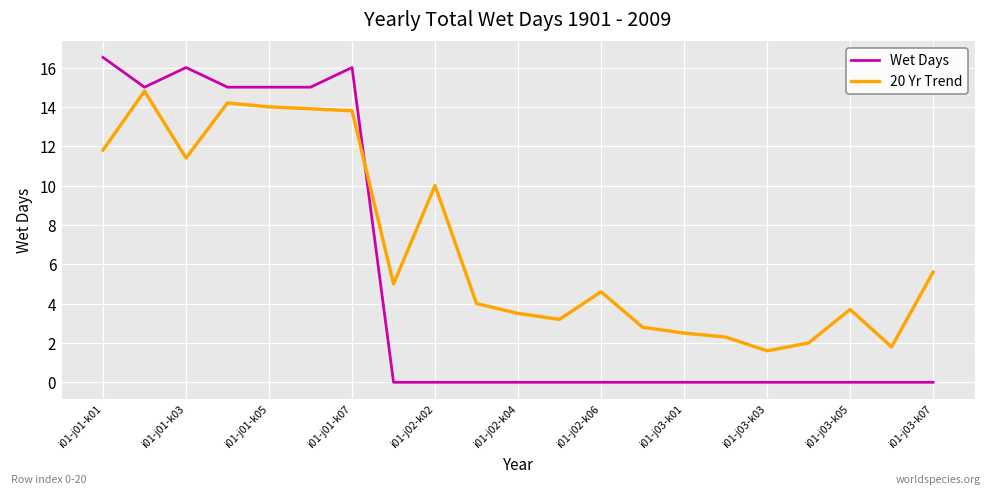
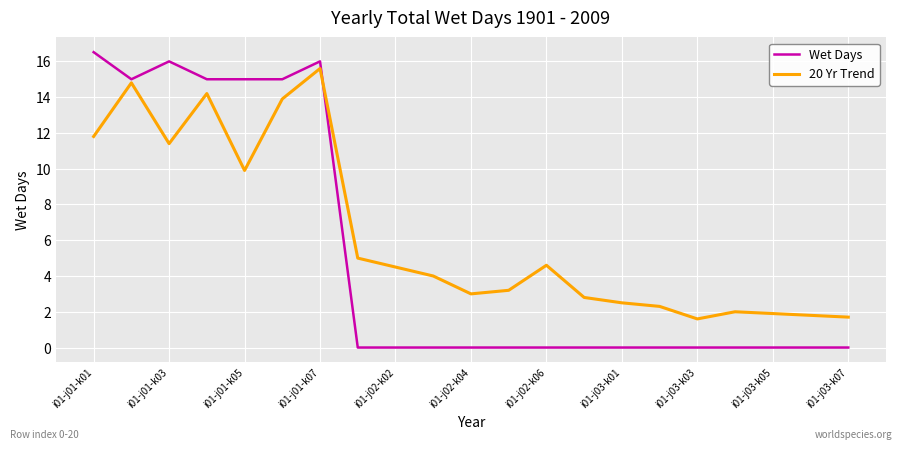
20 Yr Trend, i01-j01-k05: 14.0 -> 9.9
20 Yr Trend, i01-j01-k07: 13.8 -> 15.6
20 Yr Trend, i01-j02-k02: 10.0 -> 4.5
20 Yr Trend, i01-j02-k04: 3.5 -> 3.0
20 Yr Trend, i01-j03-k05: 3.7 -> 1.9
20 Yr Trend, i01-j03-k07: 5.6 -> 1.7
